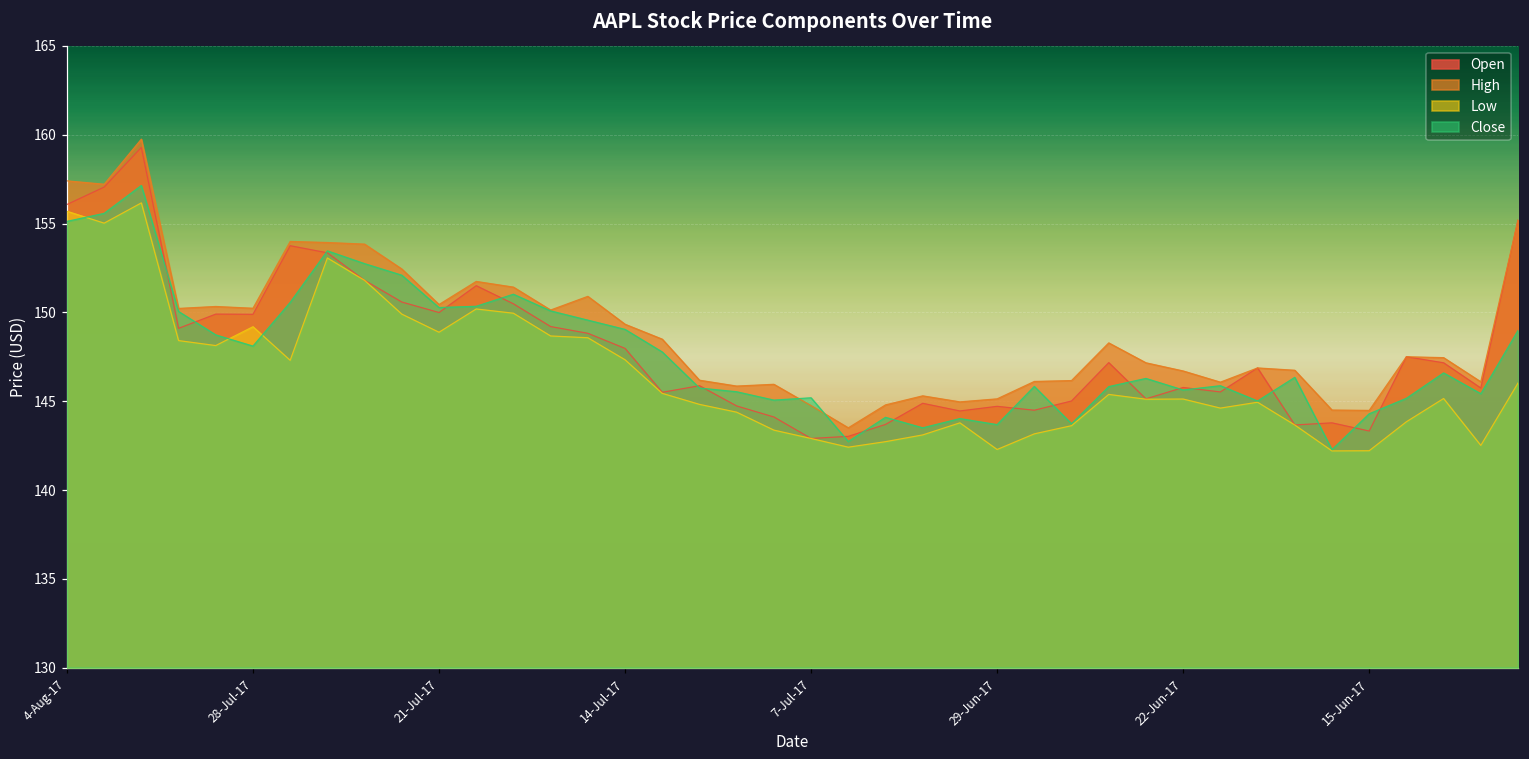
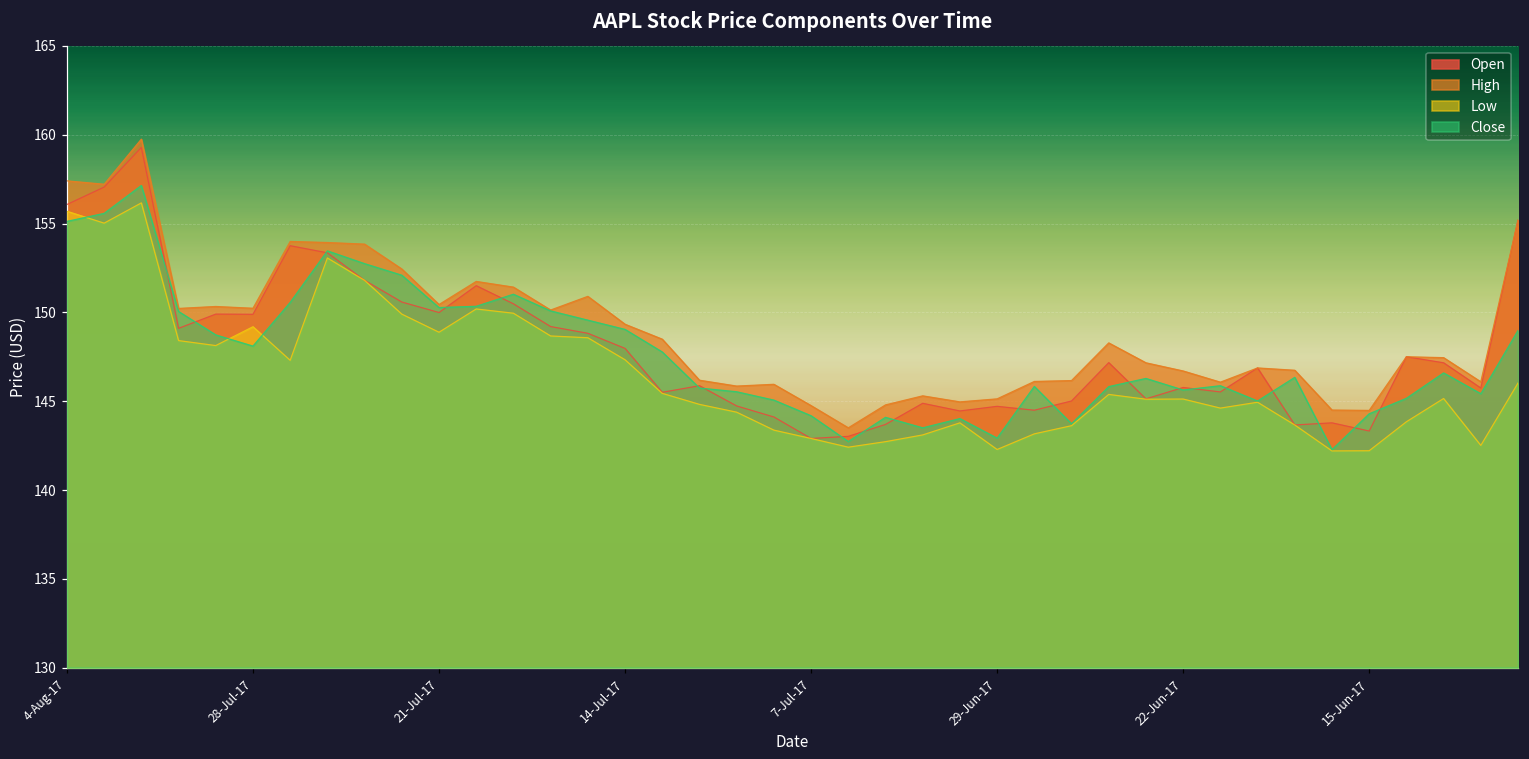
Close, 7-Jul-17: 145.2 -> 144.2
Close, 29-Jun-17: 143.7 -> 142.9
